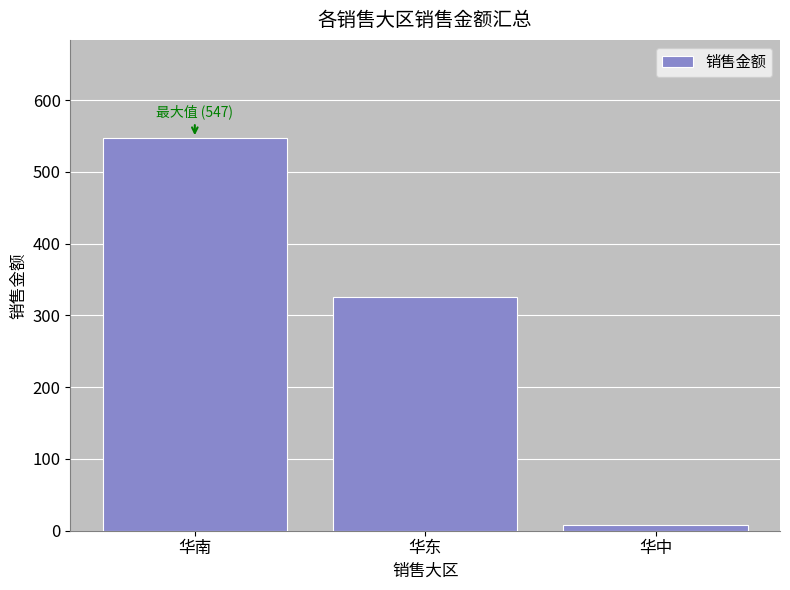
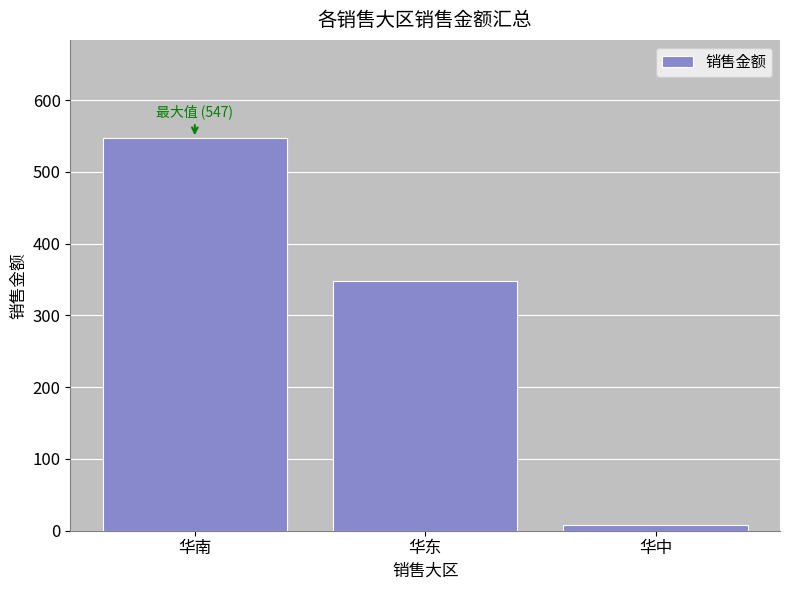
华东: 330 -> 350
